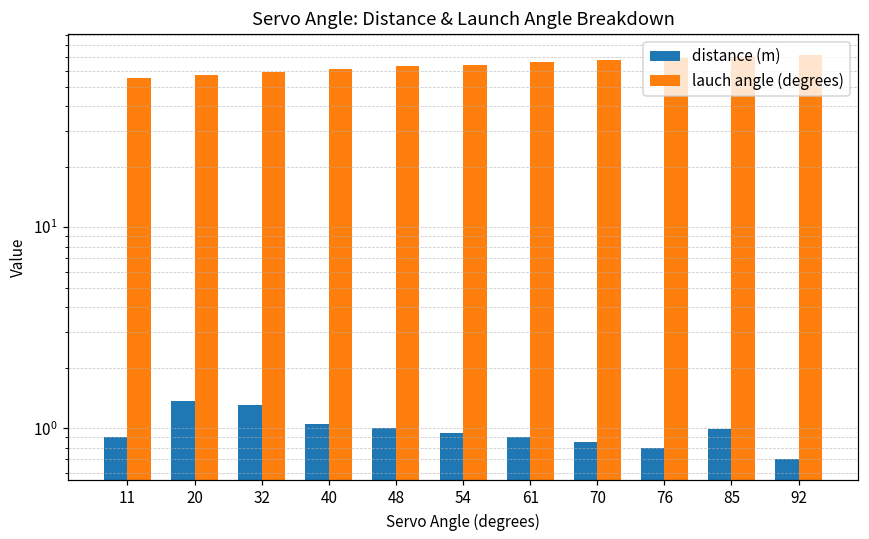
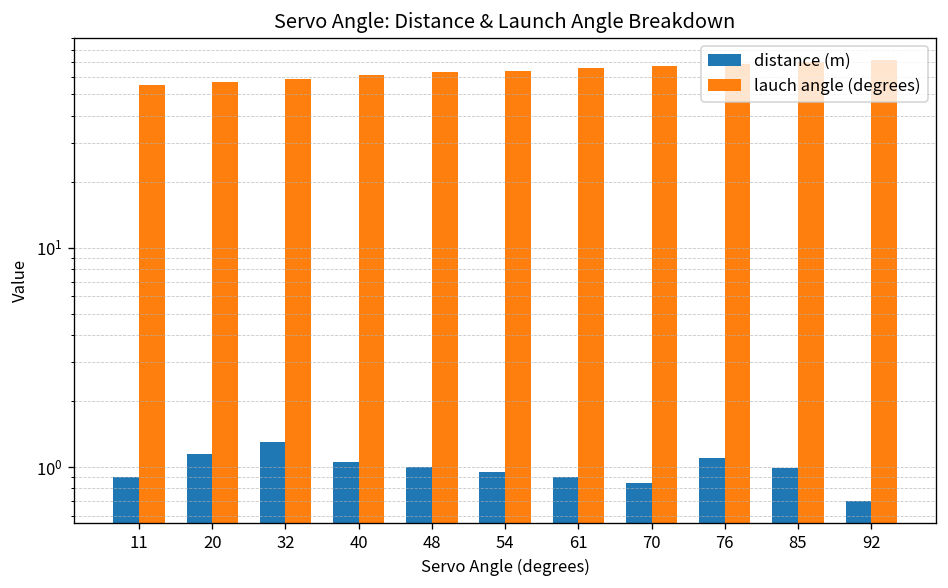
distance (m), 20: 1.4 -> 1.2
distance (m), 76: 0.8 -> 1.1
